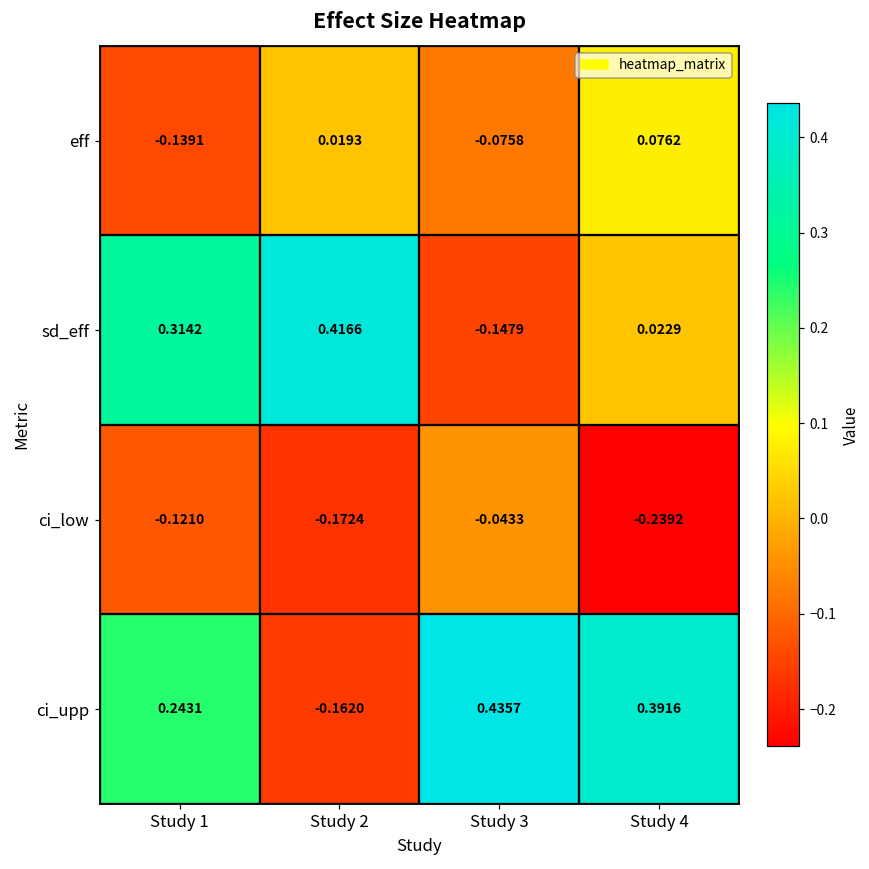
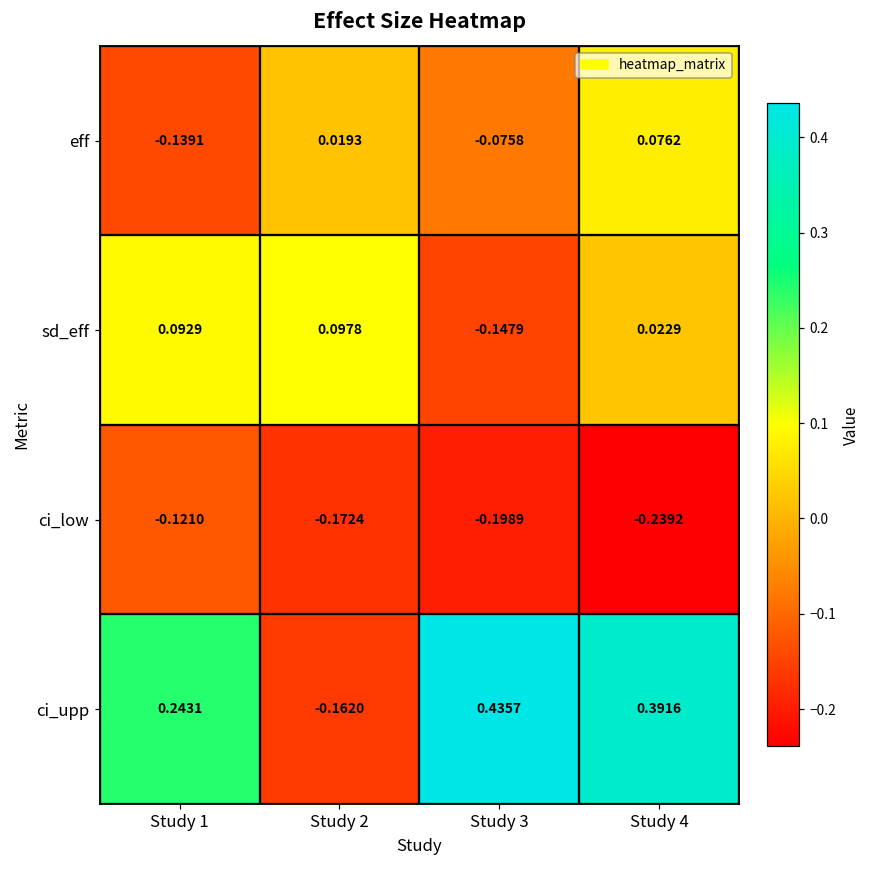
sd_eff, Study 1: 0.3142 -> 0.0929
sd_eff, Study 2: 0.4166 -> 0.0978
ci_low, Study 3: -0.0433 -> -0.1989
